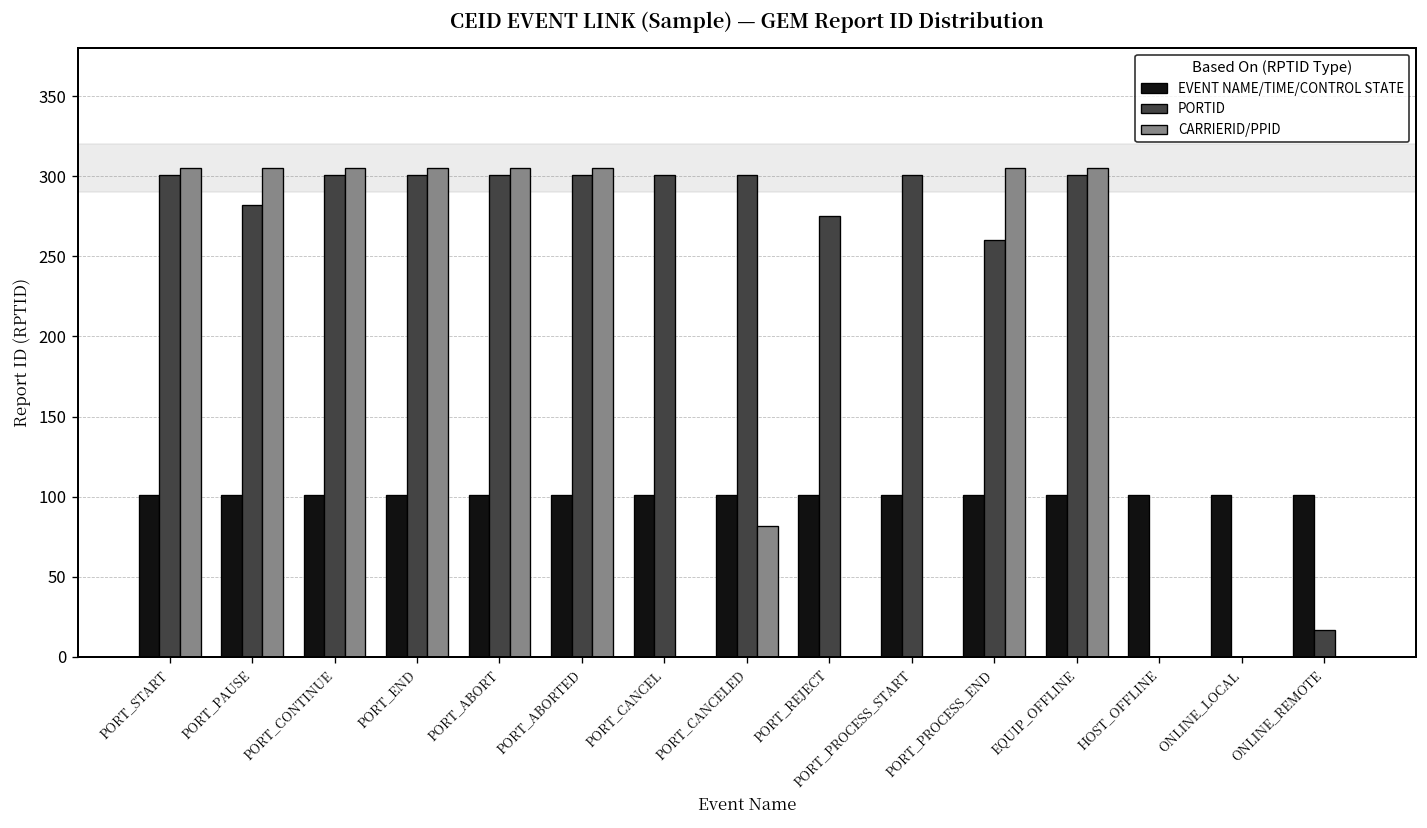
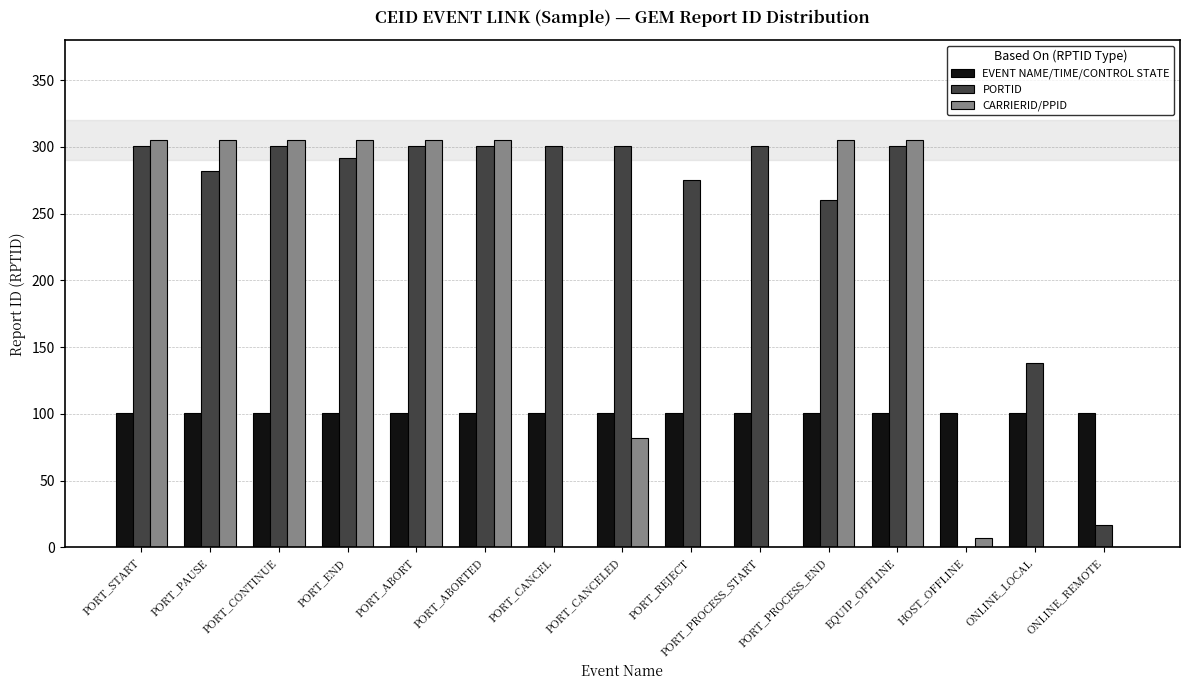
PORTID, PORT_END: 301 -> 292
CARRIERID/PPID, HOST_OFFLINE: 0 -> 7
PORTID, ONLINE_LOCAL: 0 -> 138
